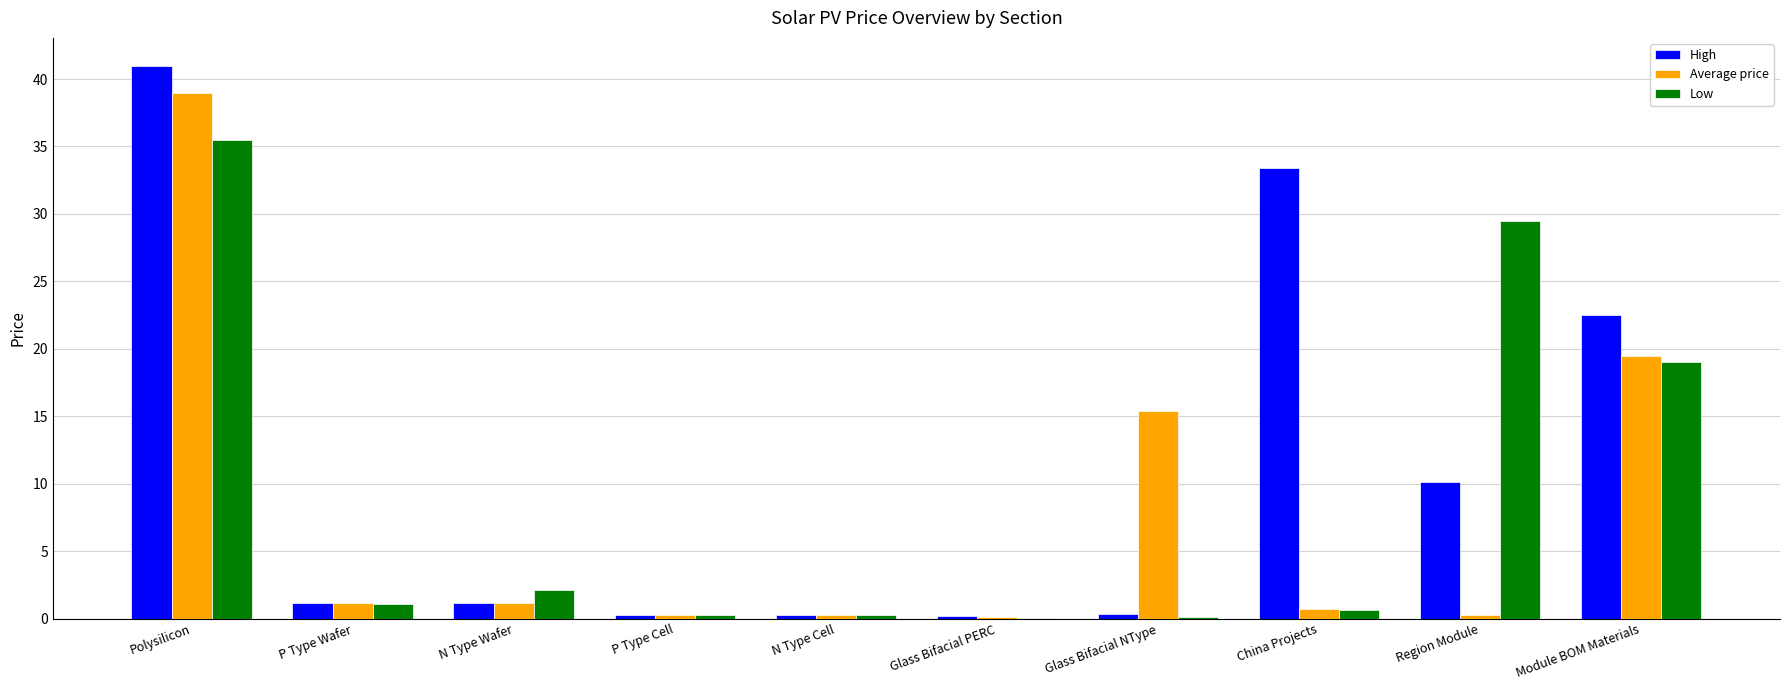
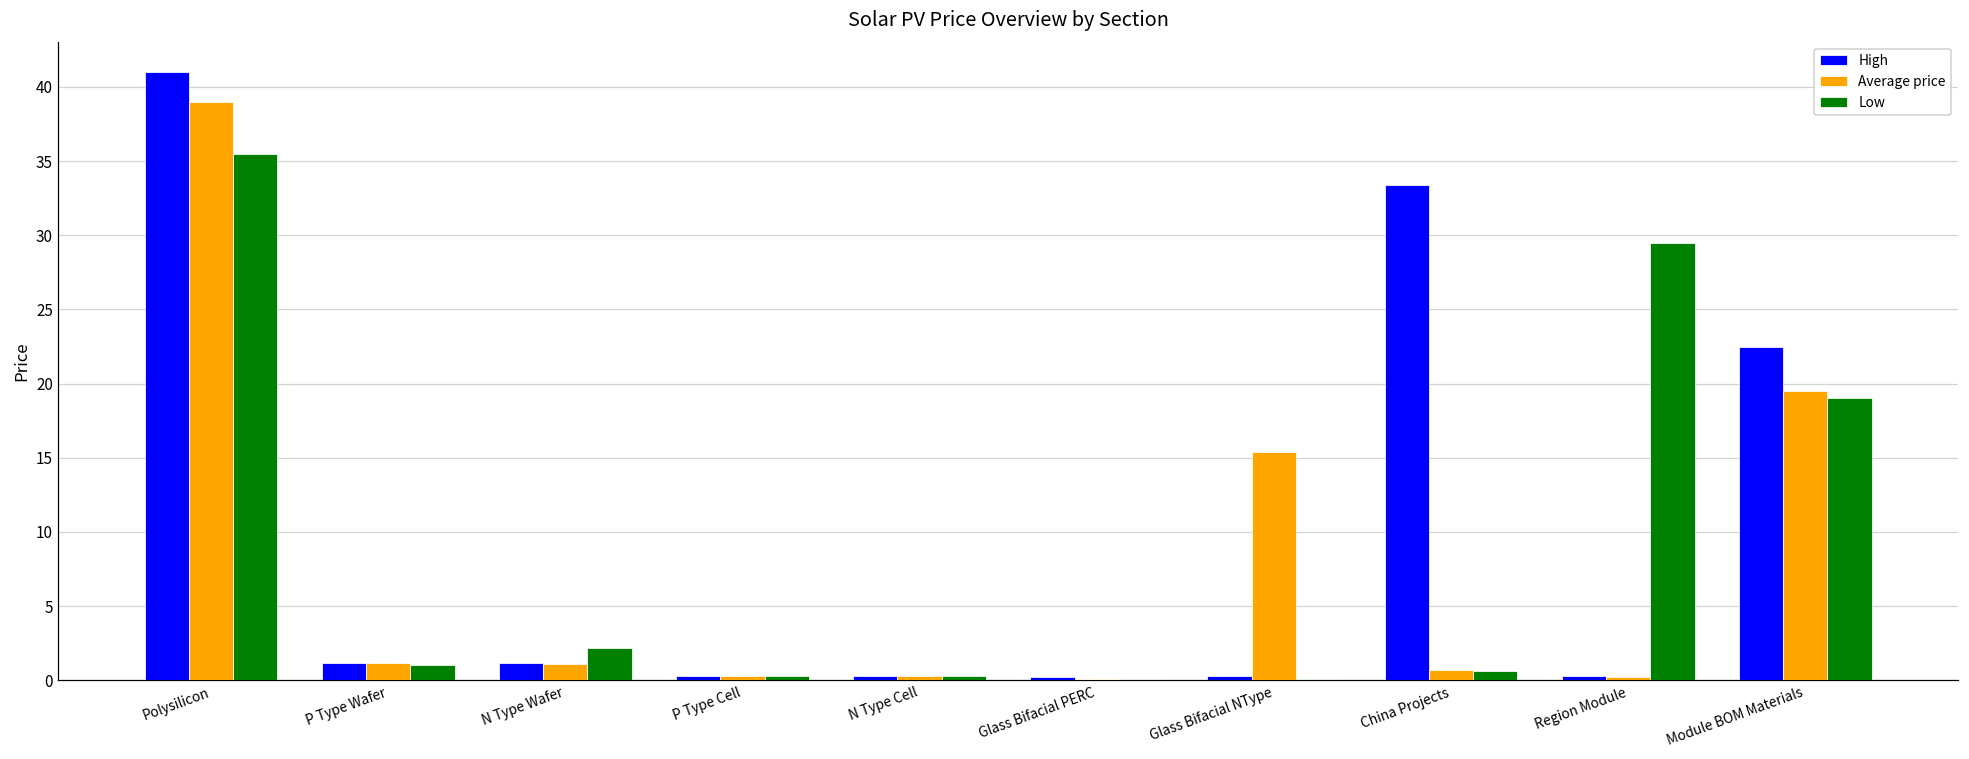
High, Region Module: 10.1 -> 0.3
